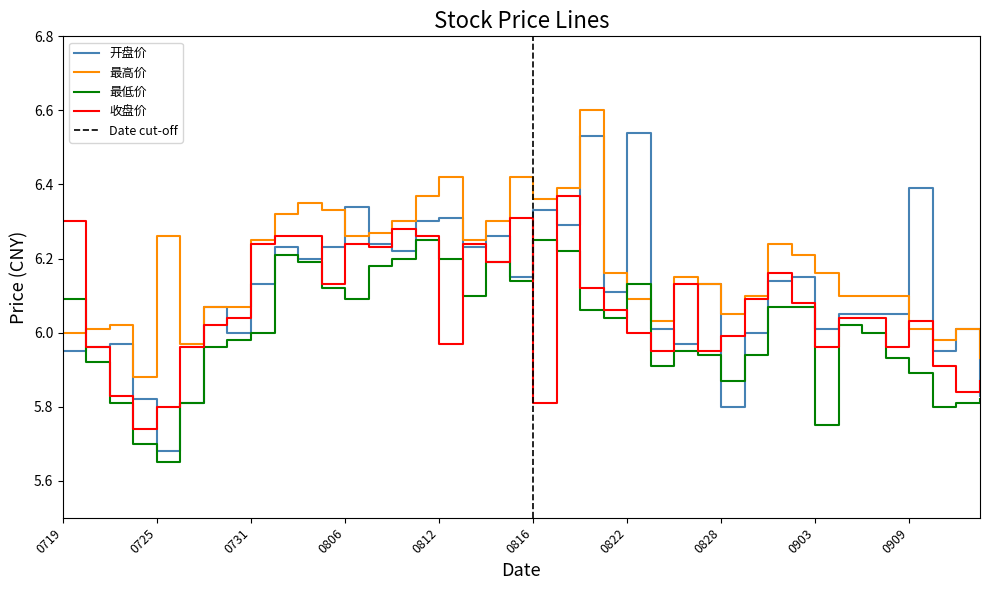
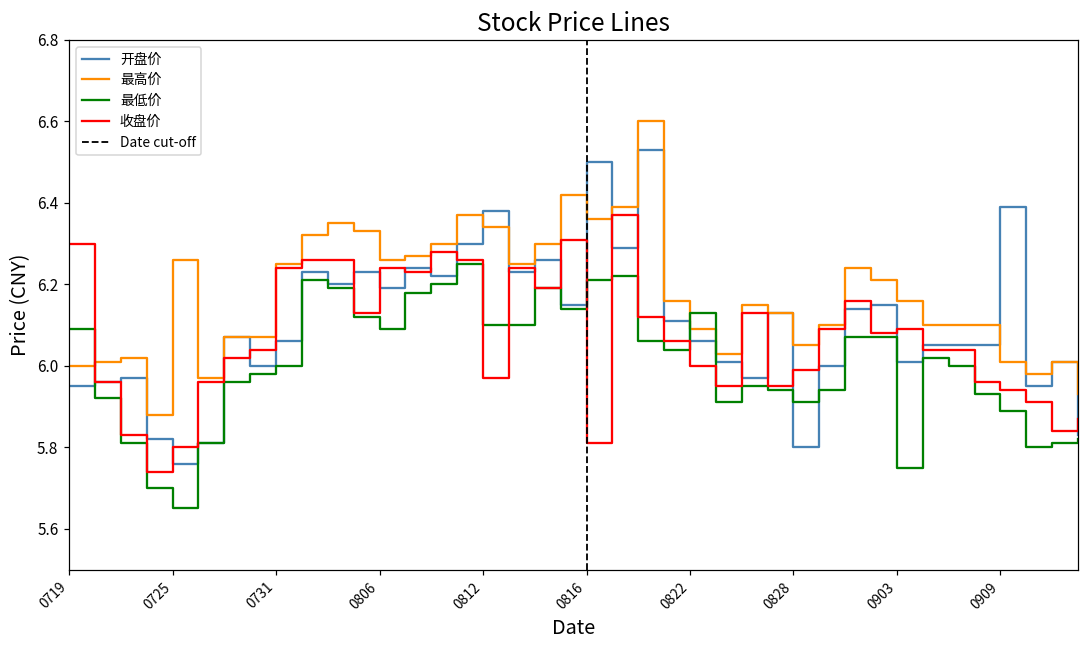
开盘价, 0725: 5.68 -> 5.76
开盘价, 0731: 6.13 -> 6.06
开盘价, 0806: 6.34 -> 6.19
开盘价, 0812: 6.31 -> 6.38
最高价, 0812: 6.42 -> 6.34
最低价, 0812: 6.2 -> 6.1
开盘价, 0816: 6.33 -> 6.50
最低价, 0816: 6.25 -> 6.21
开盘价, 0822: 6.54 -> 6.06
最低价, 0828: 5.87 -> 5.91
收盘价, 0903: 5.96 -> 6.09
收盘价, 0909: 6.03 -> 5.94
